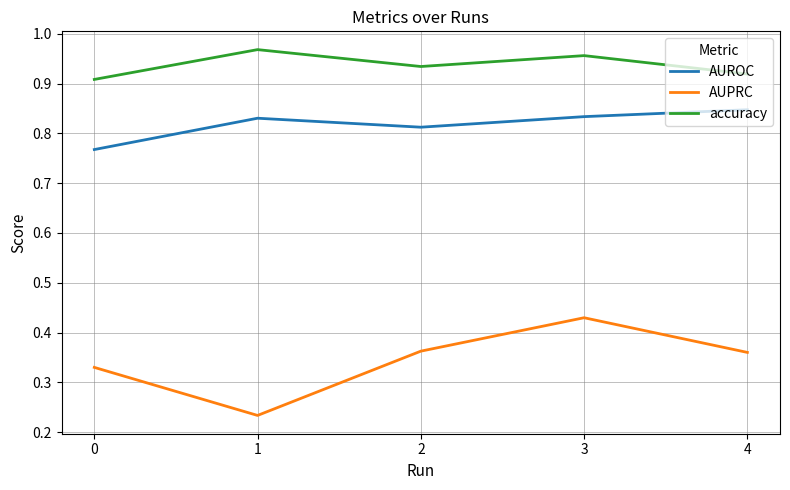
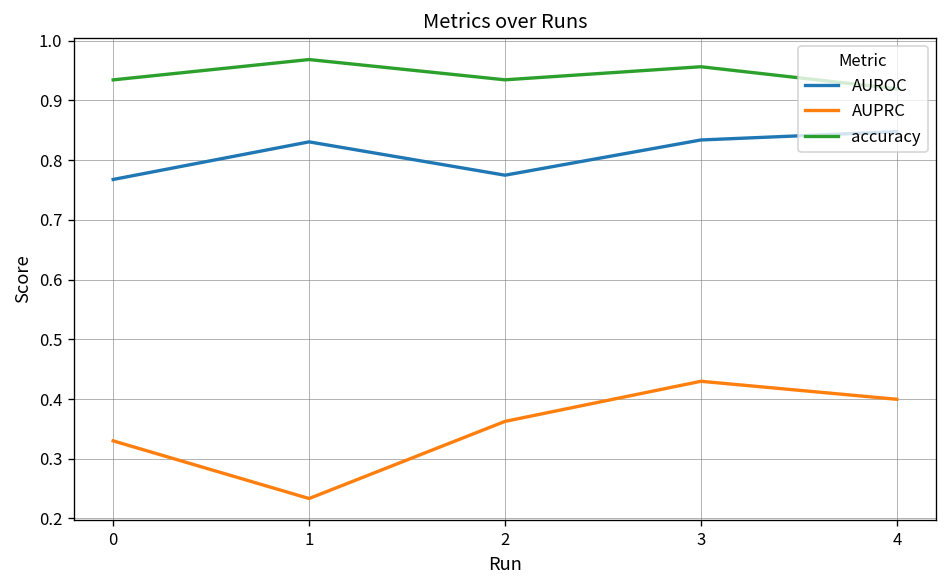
accuracy, 0: 0.91 -> 0.93
AUROC, 2: 0.81 -> 0.77
AUPRC, 4: 0.36 -> 0.40
